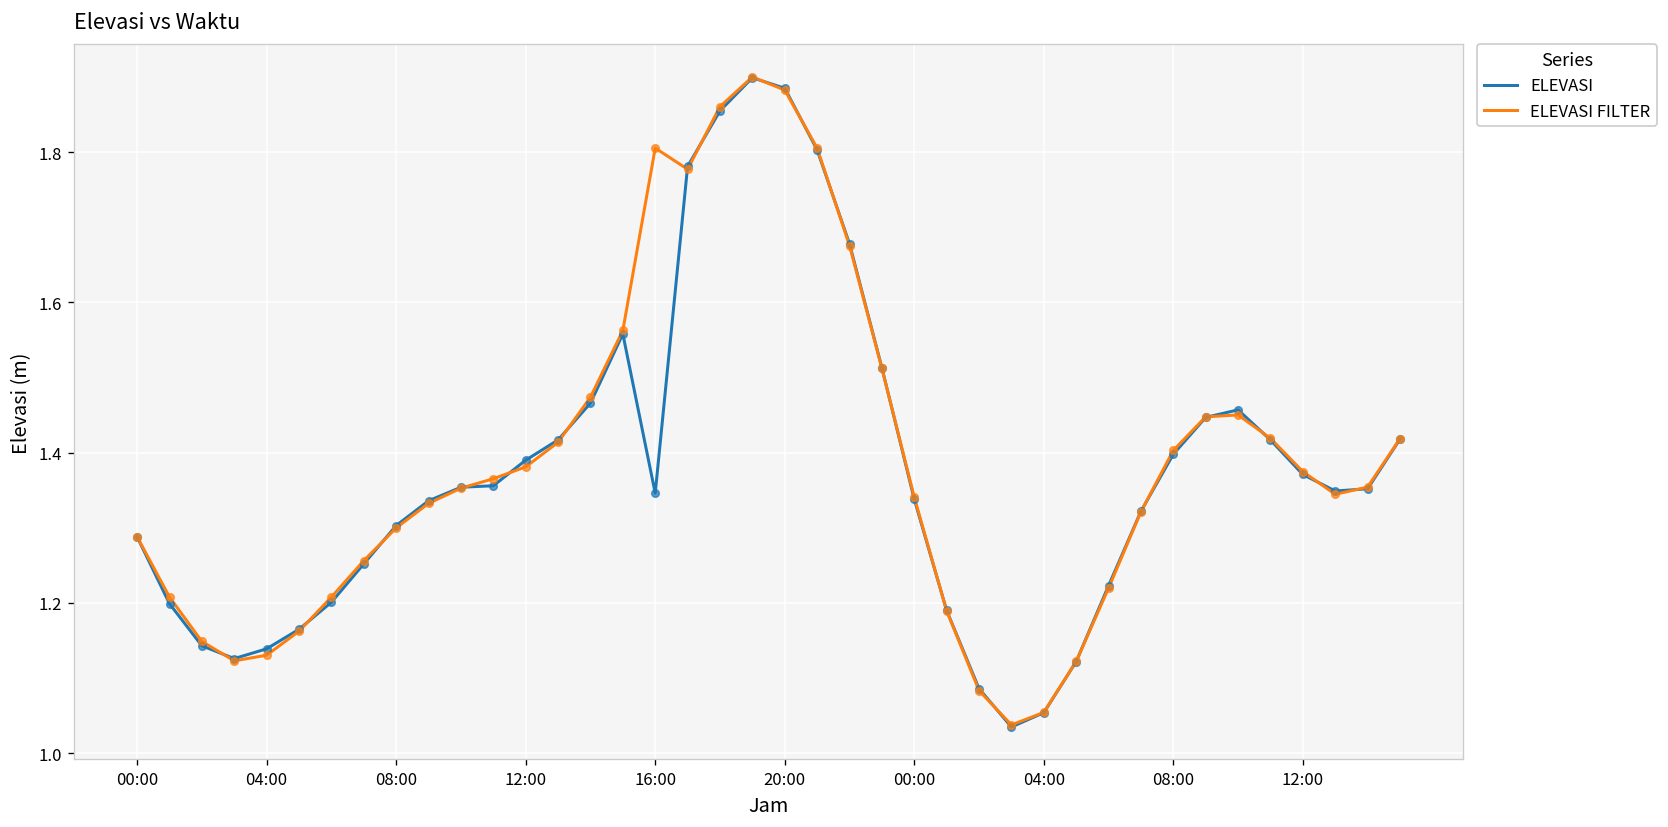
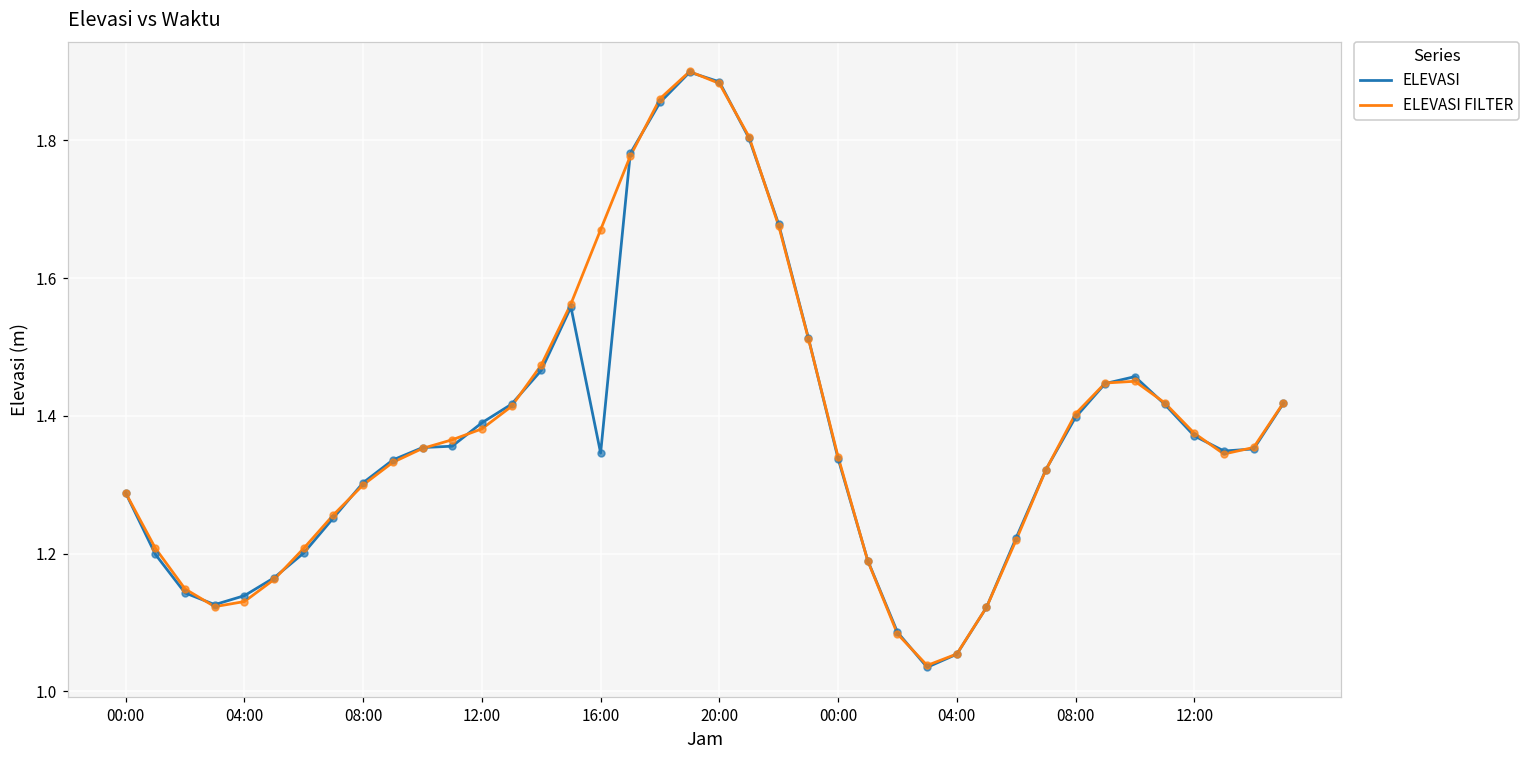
ELEVASI FILTER, 16:00: 1.81 -> 1.67
